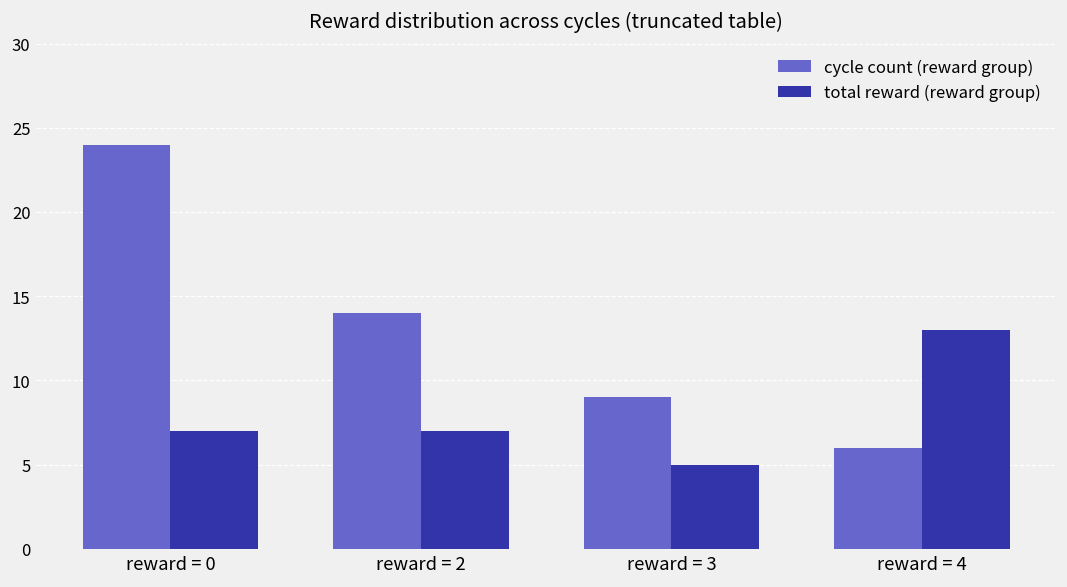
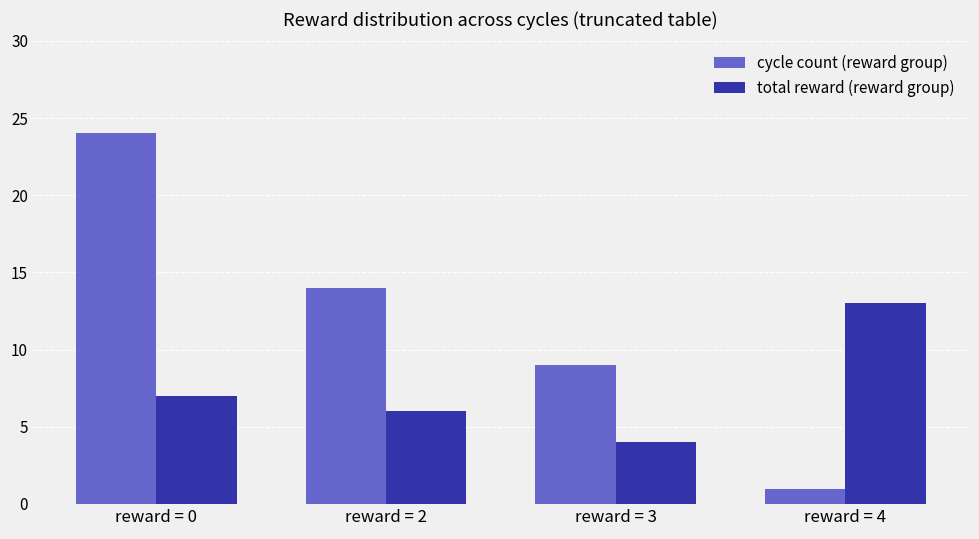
total reward (reward group), reward = 2: 7 -> 6
total reward (reward group), reward = 3: 5 -> 4
cycle count (reward group), reward = 4: 6 -> 1
